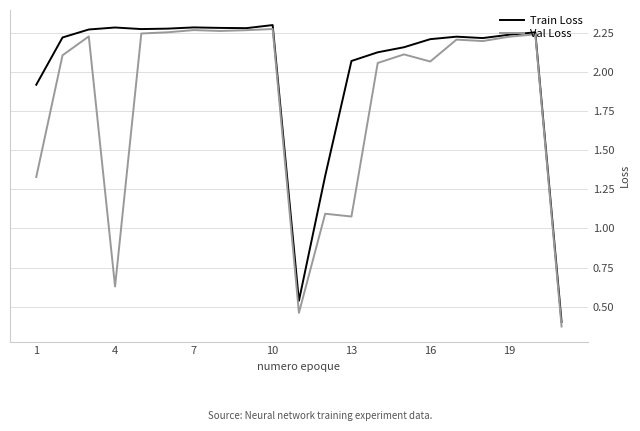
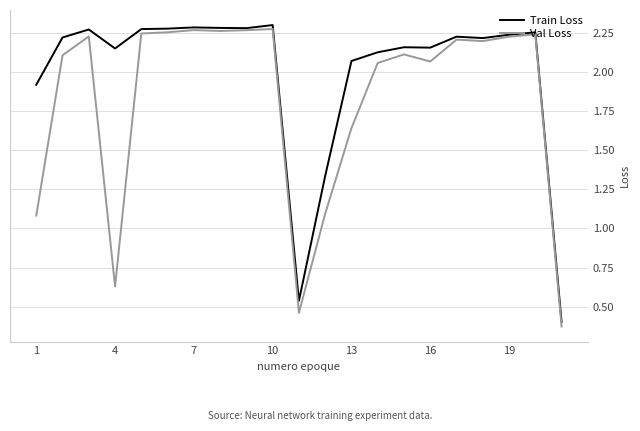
Val Loss, 1: 1.33 -> 1.08
Train Loss, 4: 2.28 -> 2.15
Val Loss, 13: 1.08 -> 1.64
Train Loss, 16: 2.21 -> 2.15
